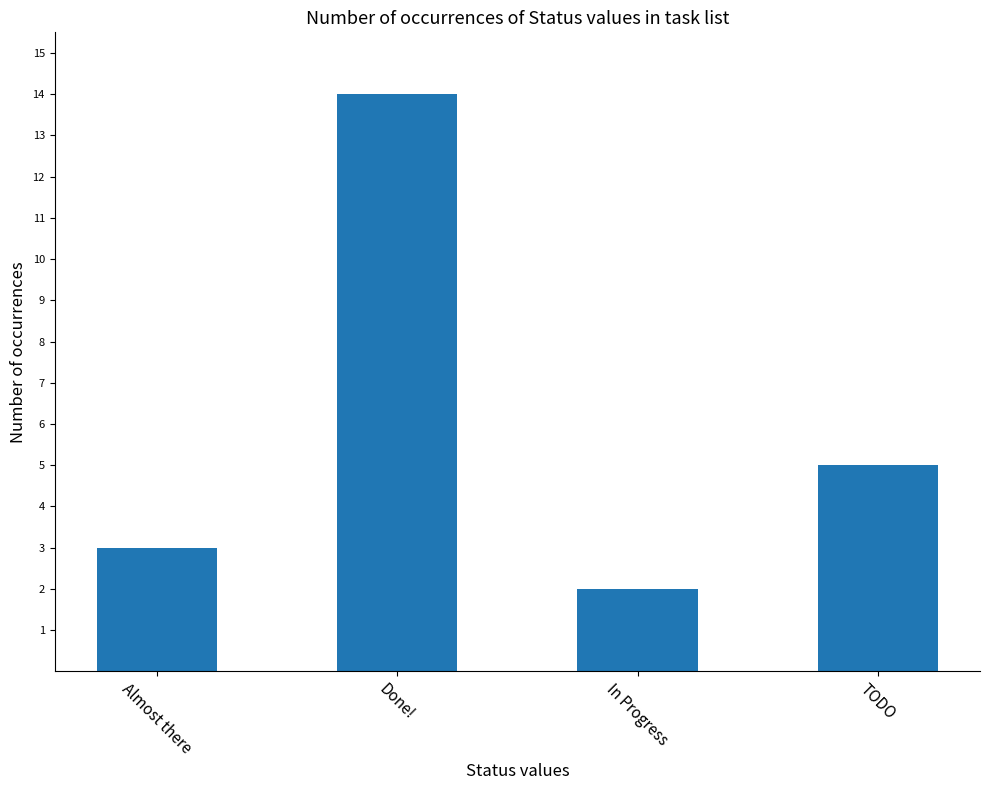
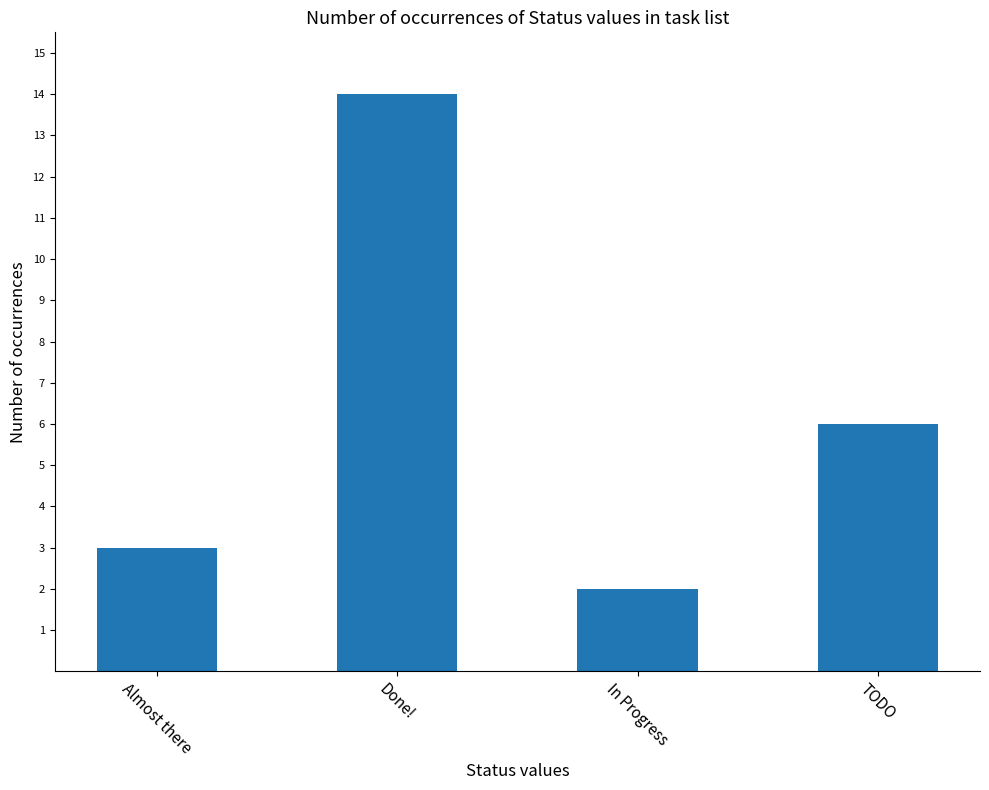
TODO: 5 -> 6
